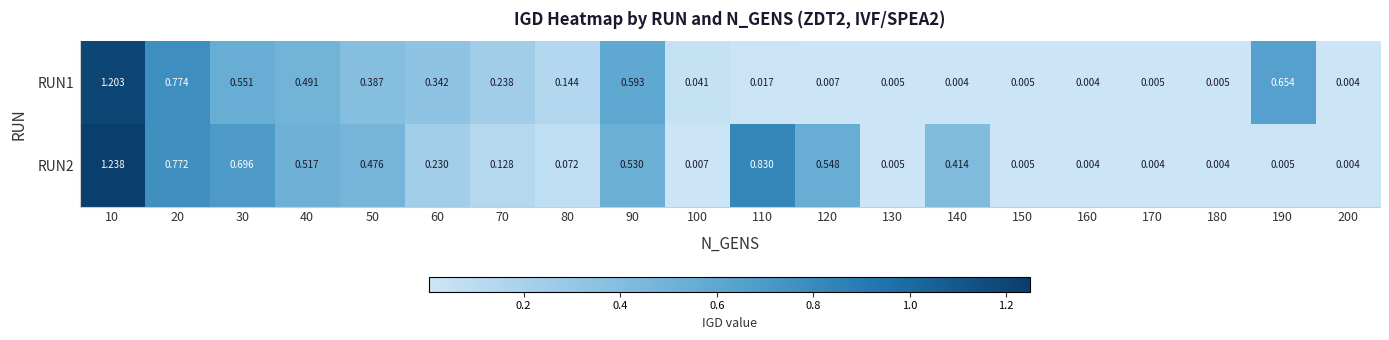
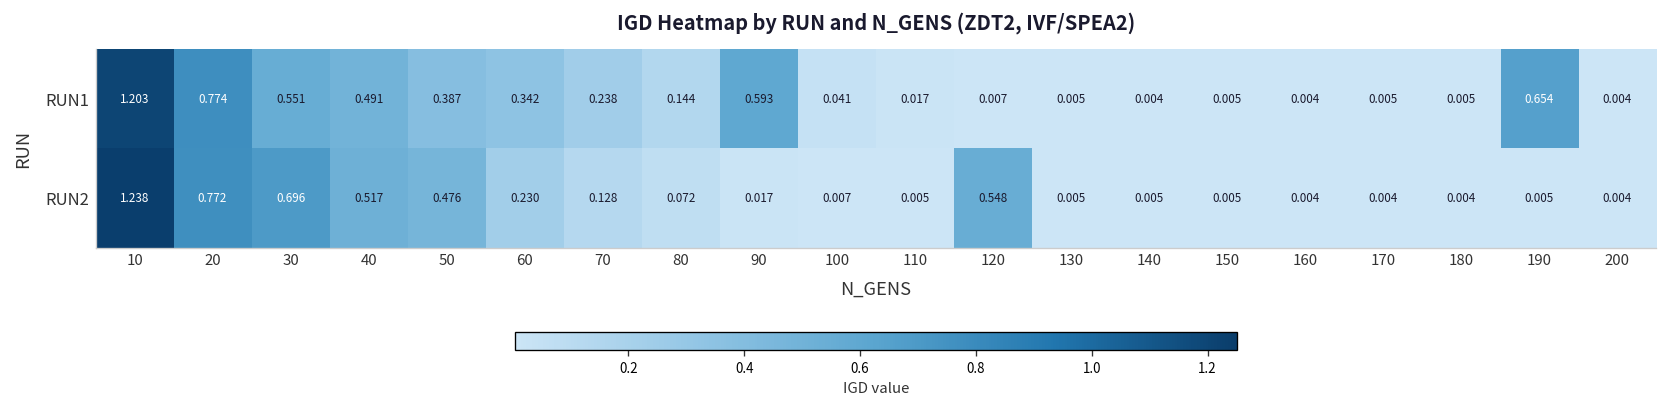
RUN2, 90: 0.530 -> 0.017
RUN2, 110: 0.830 -> 0.005
RUN2, 140: 0.414 -> 0.005
